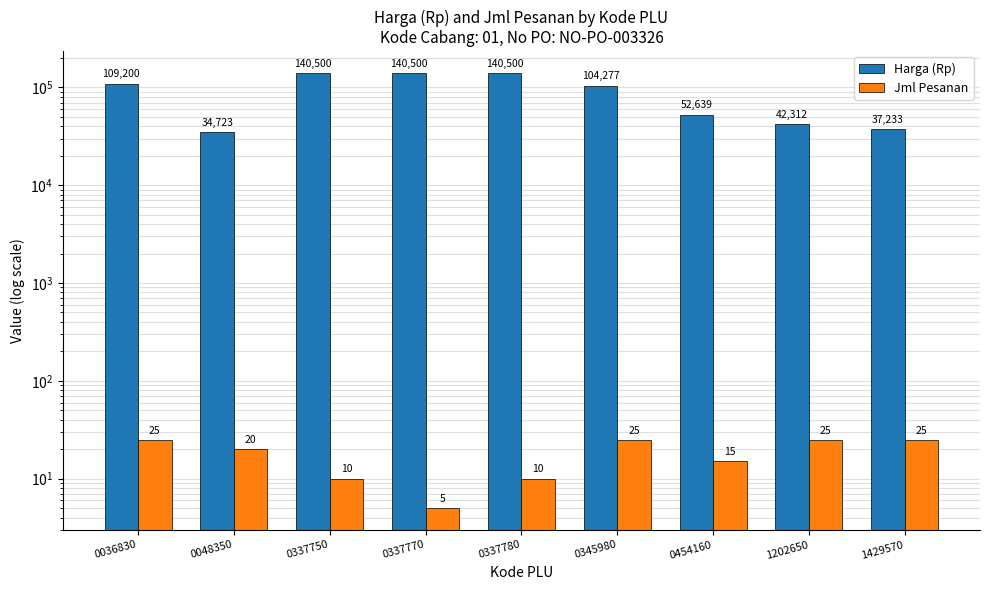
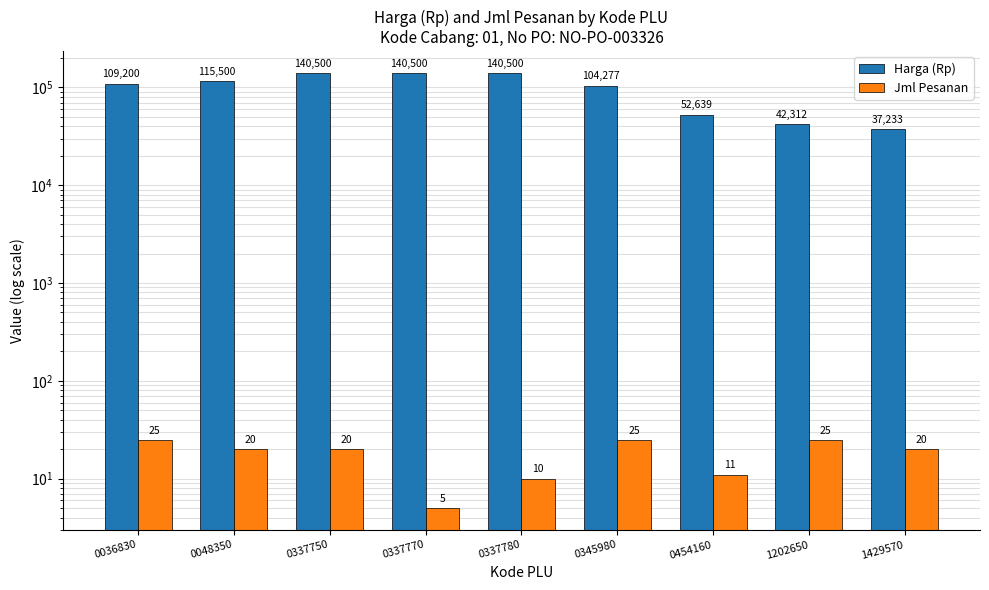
Harga (Rp), 0048350: 34,723 -> 115,500
Jml Pesanan, 0337750: 10 -> 20
Jml Pesanan, 0454160: 15 -> 11
Jml Pesanan, 1429570: 25 -> 20
